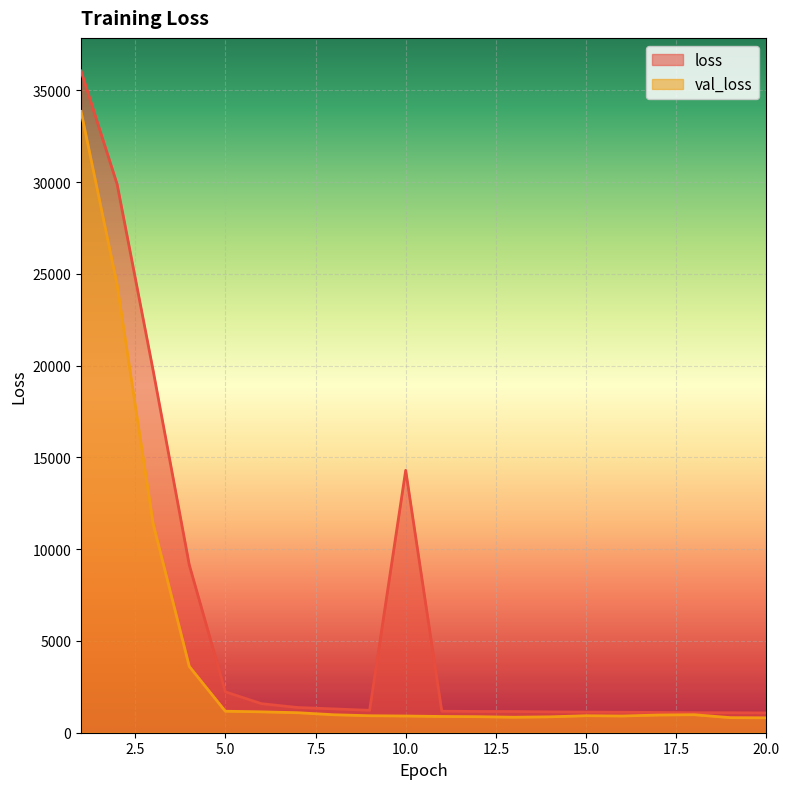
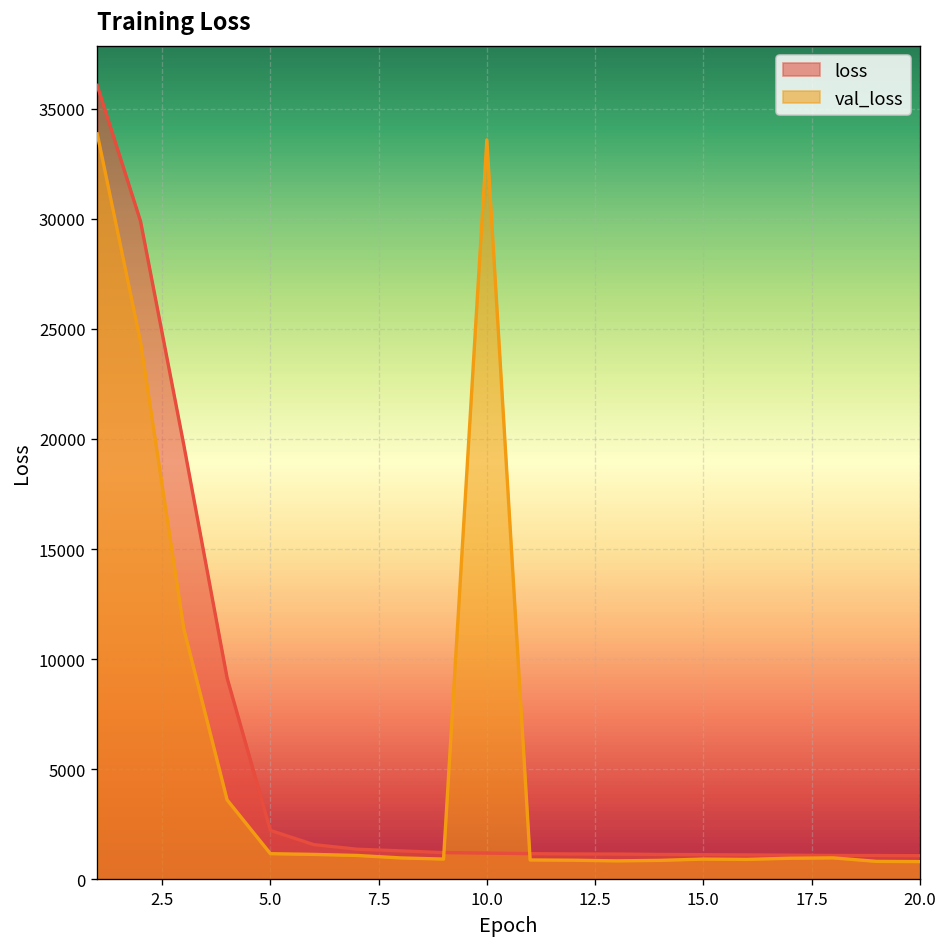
loss, 10.0: 14300 -> 1200
val_loss, 10.0: 900 -> 33600
